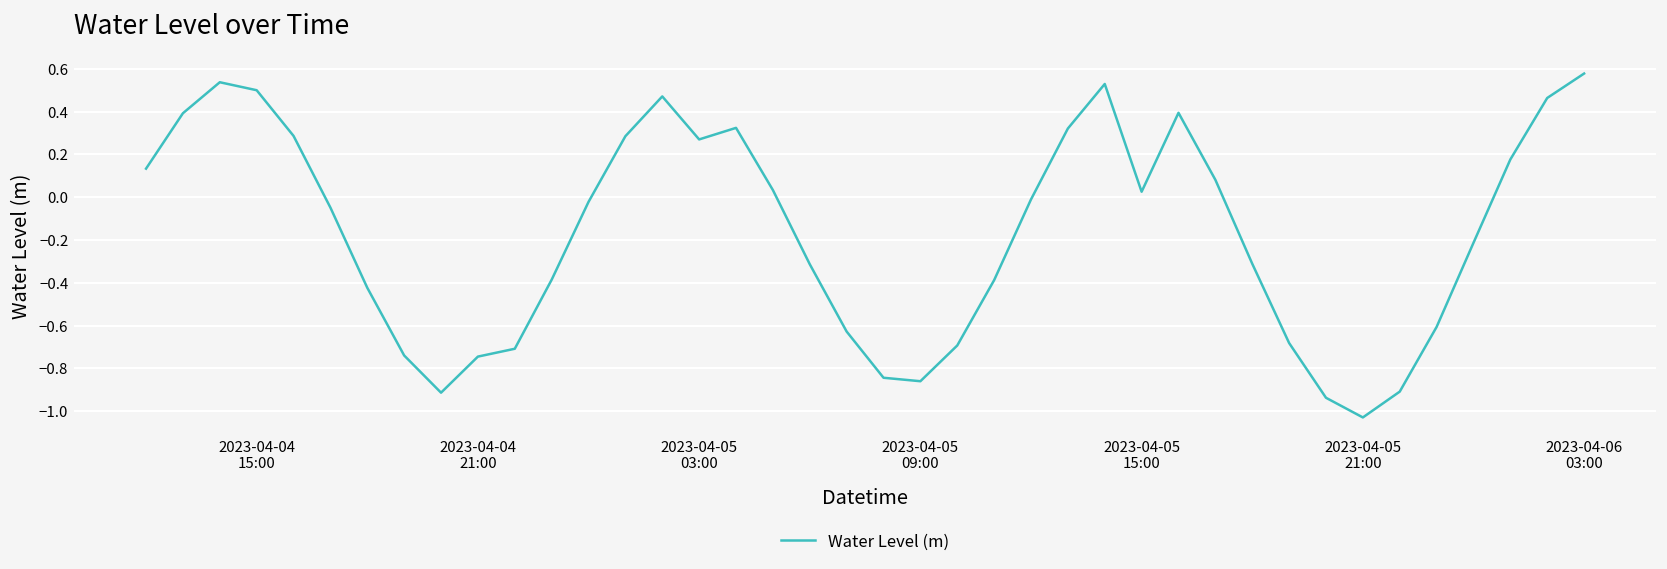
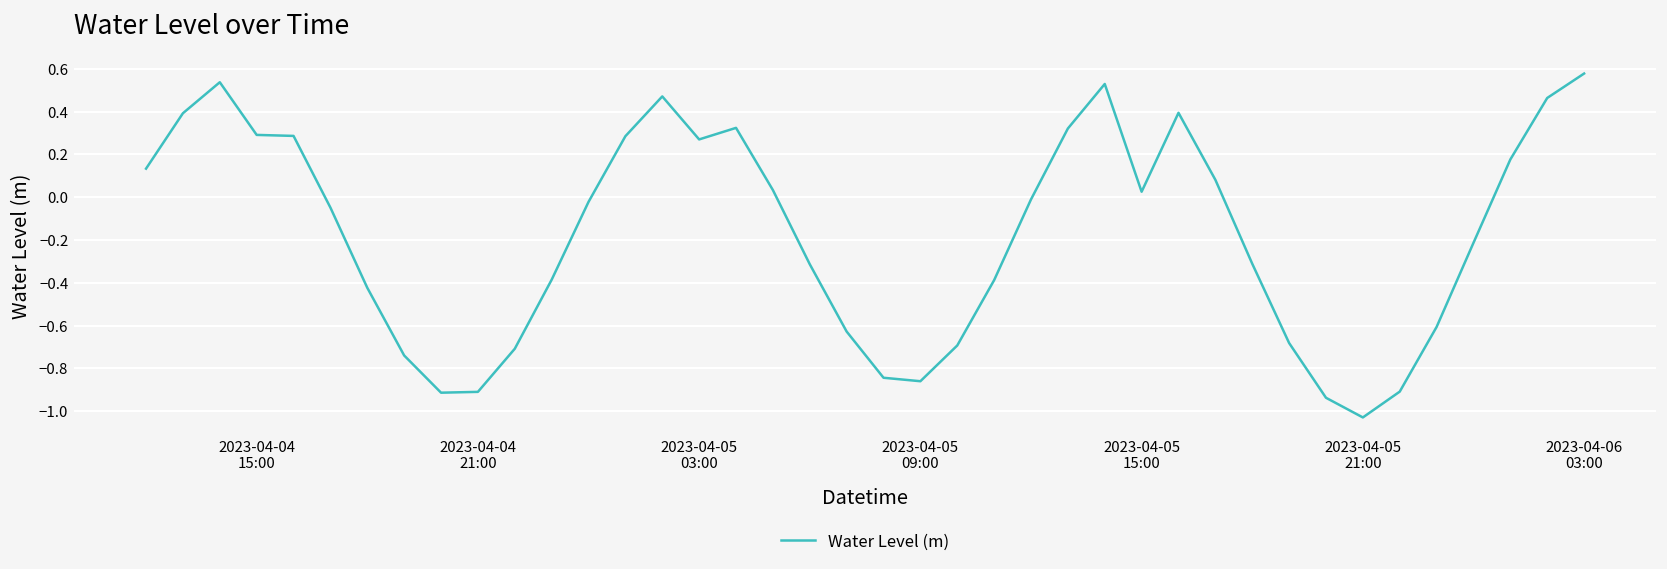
2023-04-04 15:00: 0.50 -> 0.29
2023-04-04 21:00: -0.74 -> -0.91
